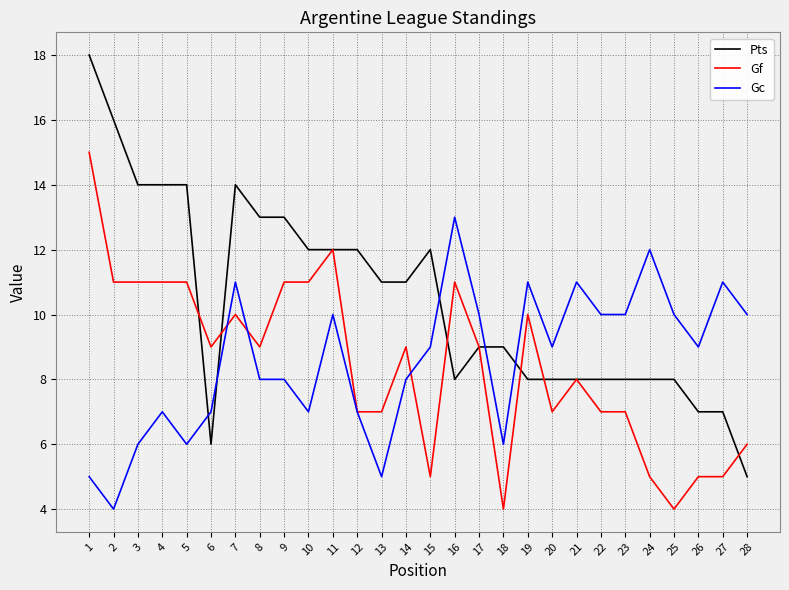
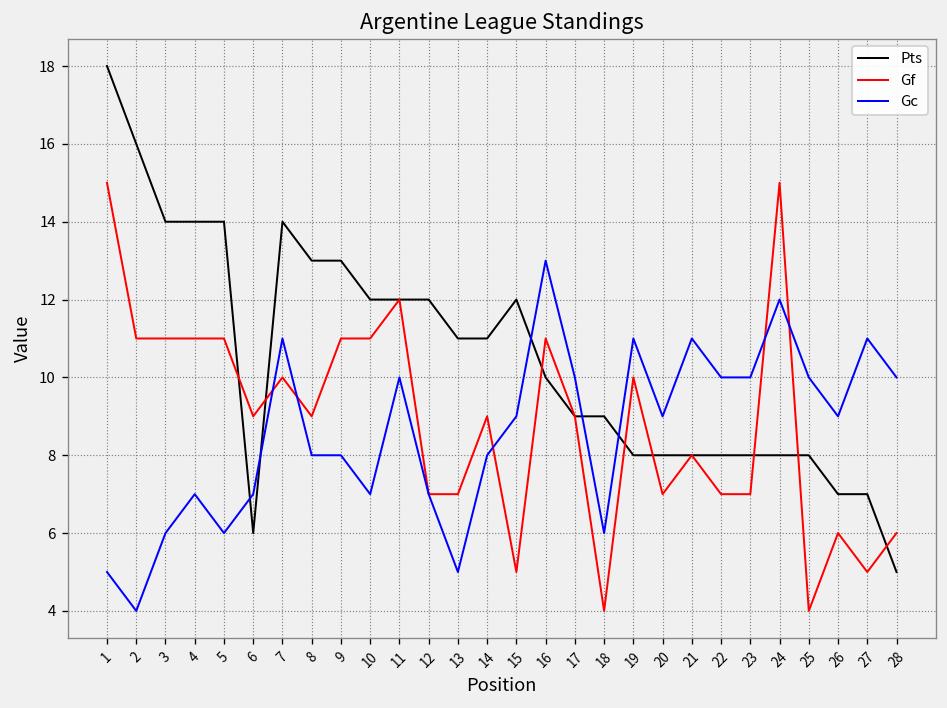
Pts, 16: 8 -> 10
Gf, 24: 5 -> 15
Gf, 26: 5 -> 6
